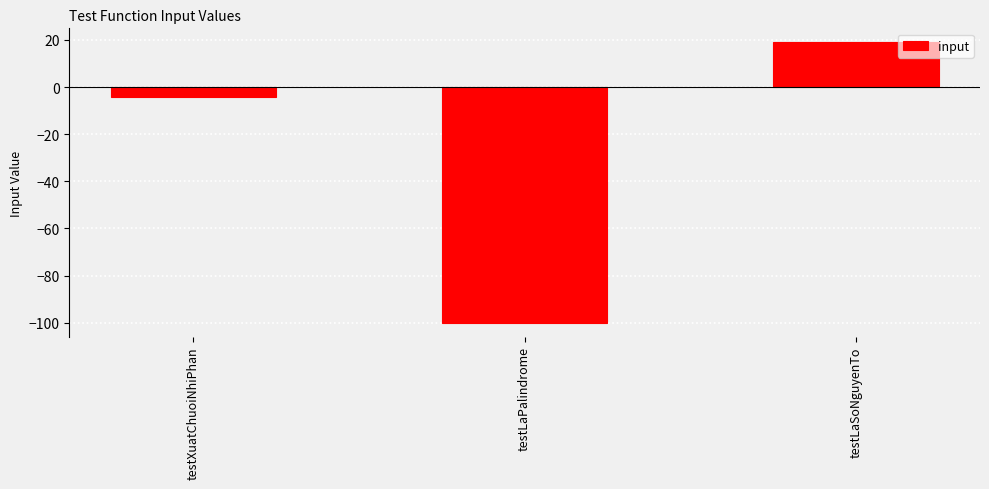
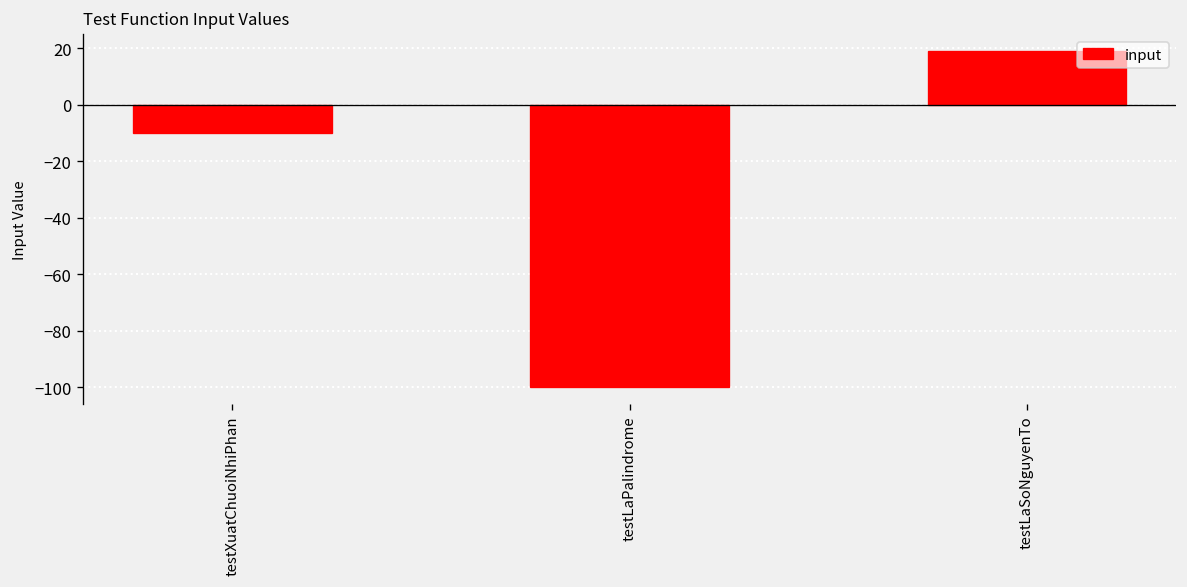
testXuatChuoiNhiPhan: -4 -> -10
